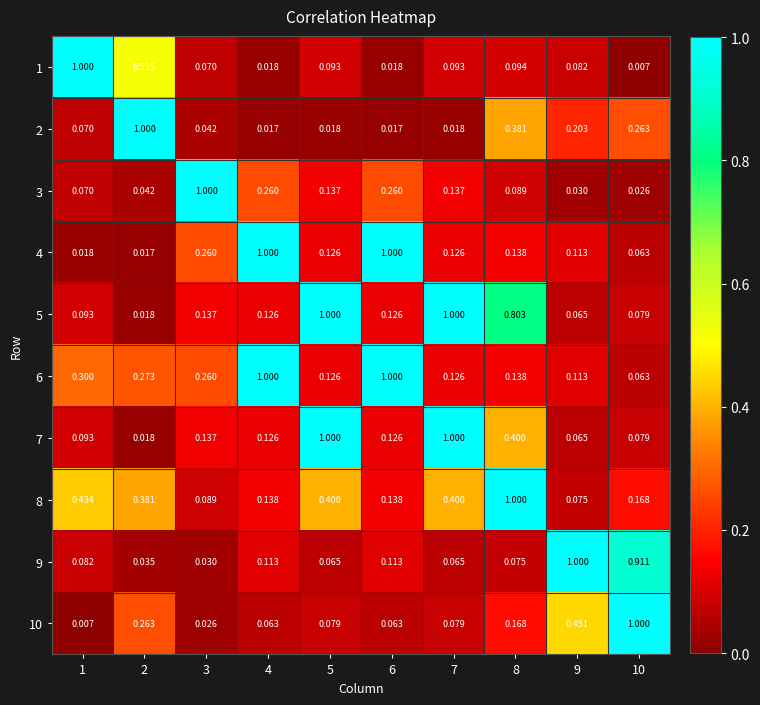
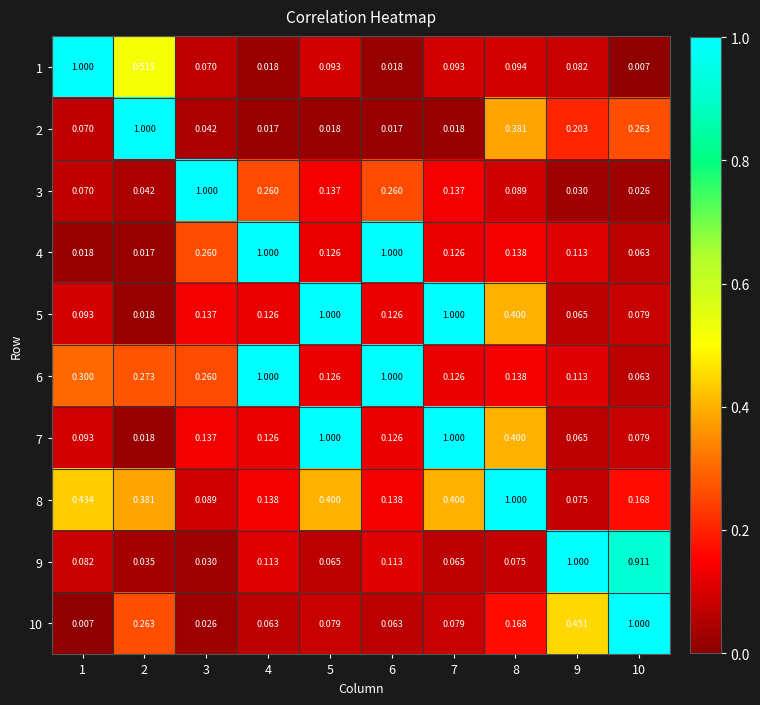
5, 8: 0.803 -> 0.400
